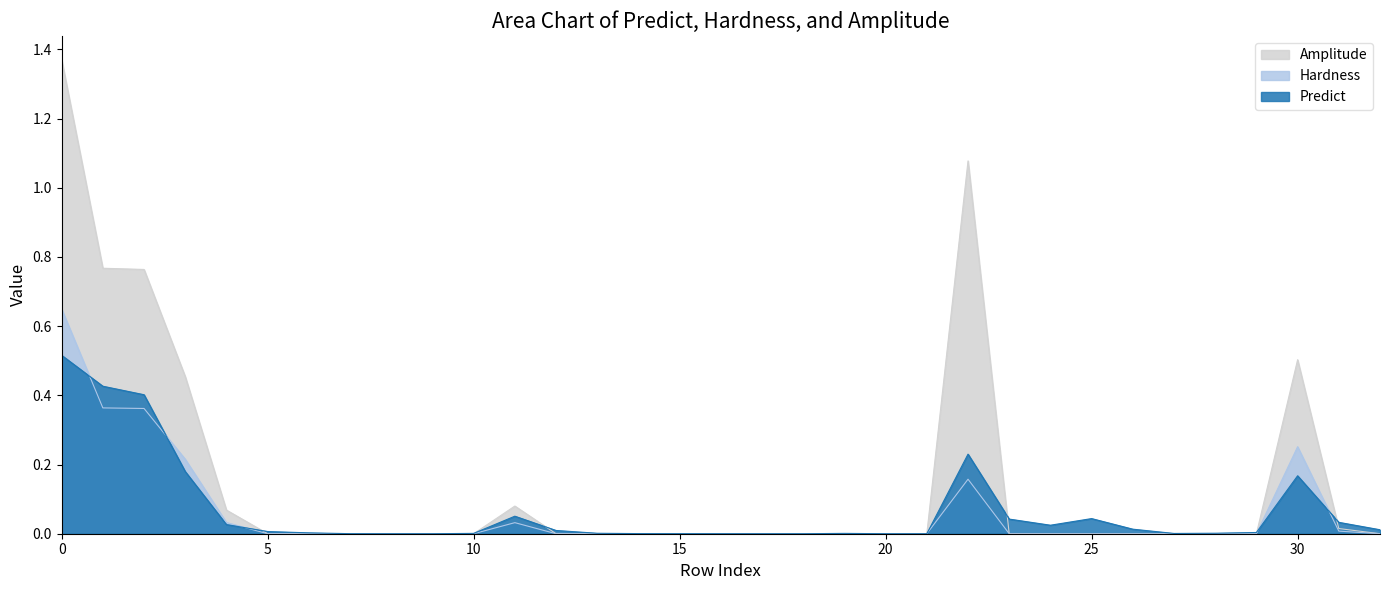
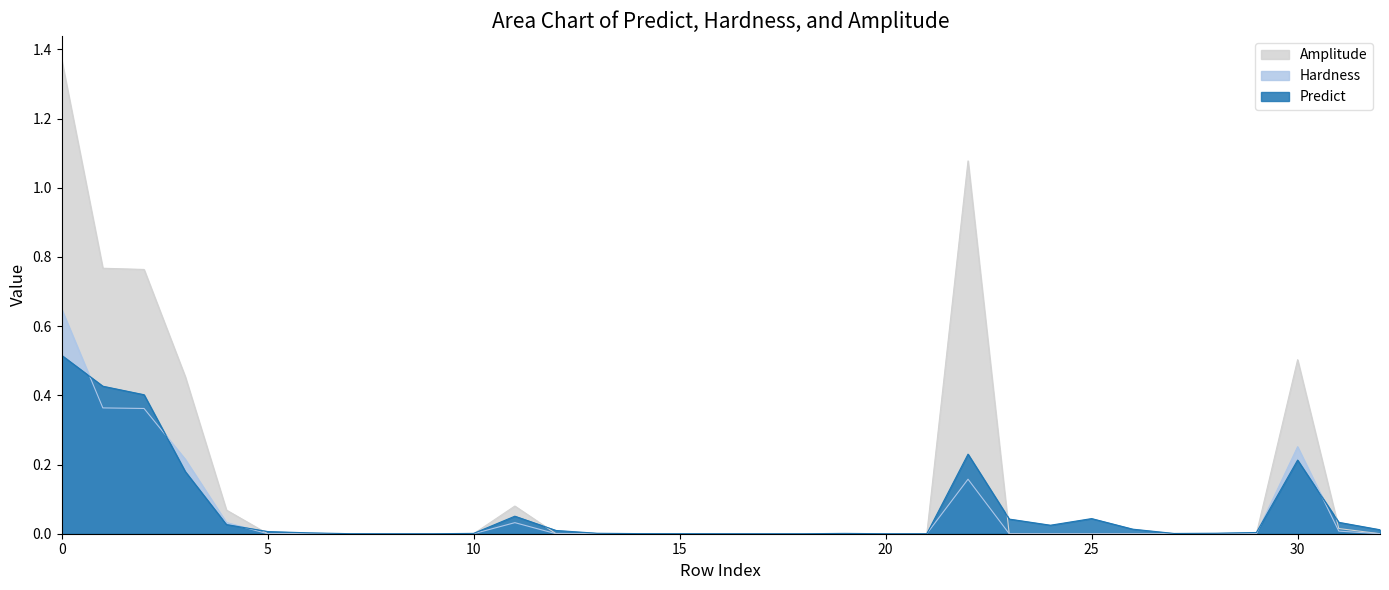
Predict, 30: 0.17 -> 0.21
